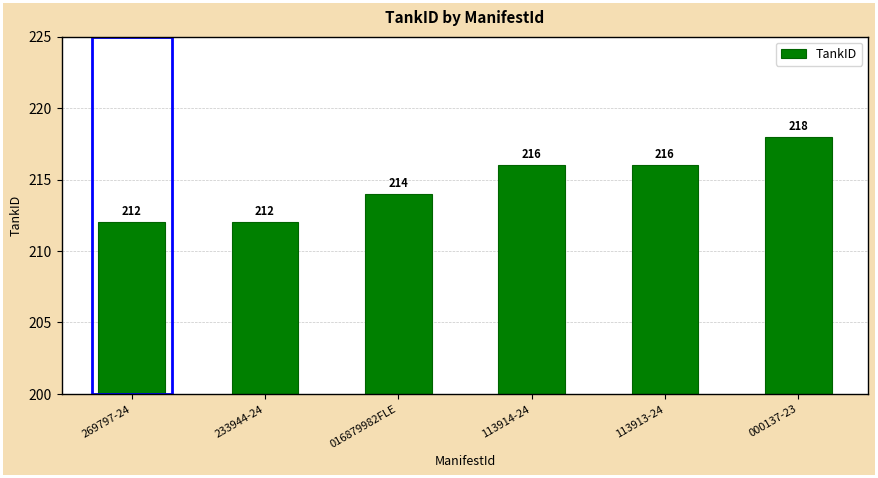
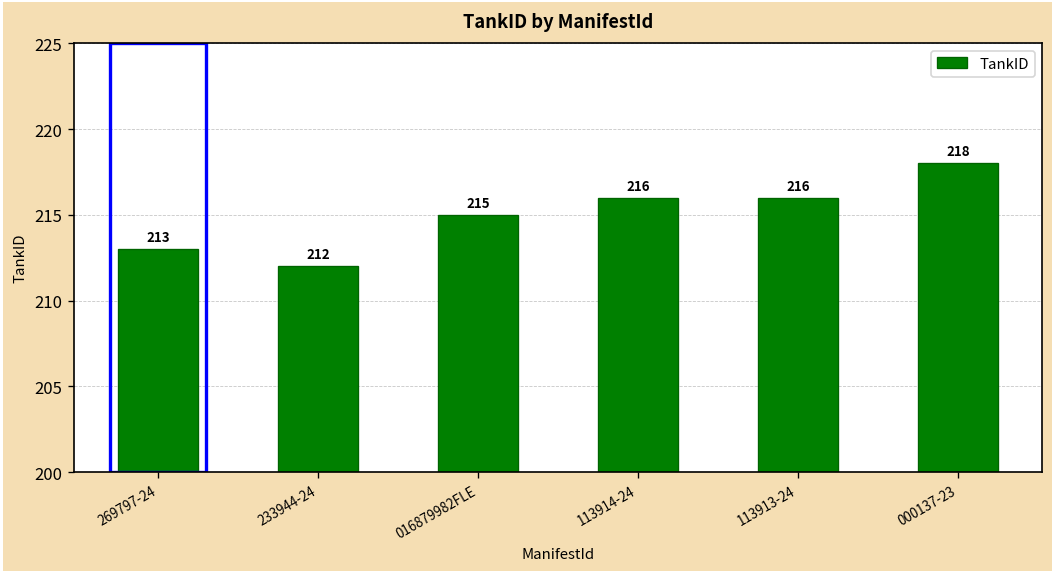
269797-24: 212 -> 213
016879982FLE: 214 -> 215
